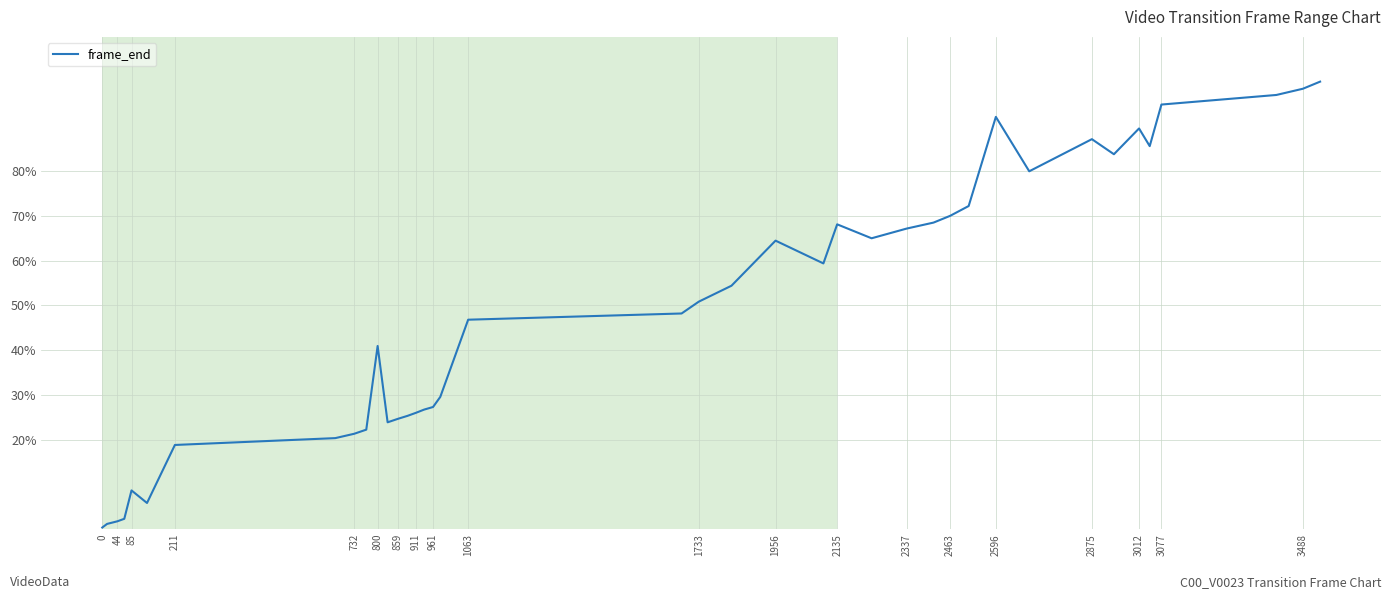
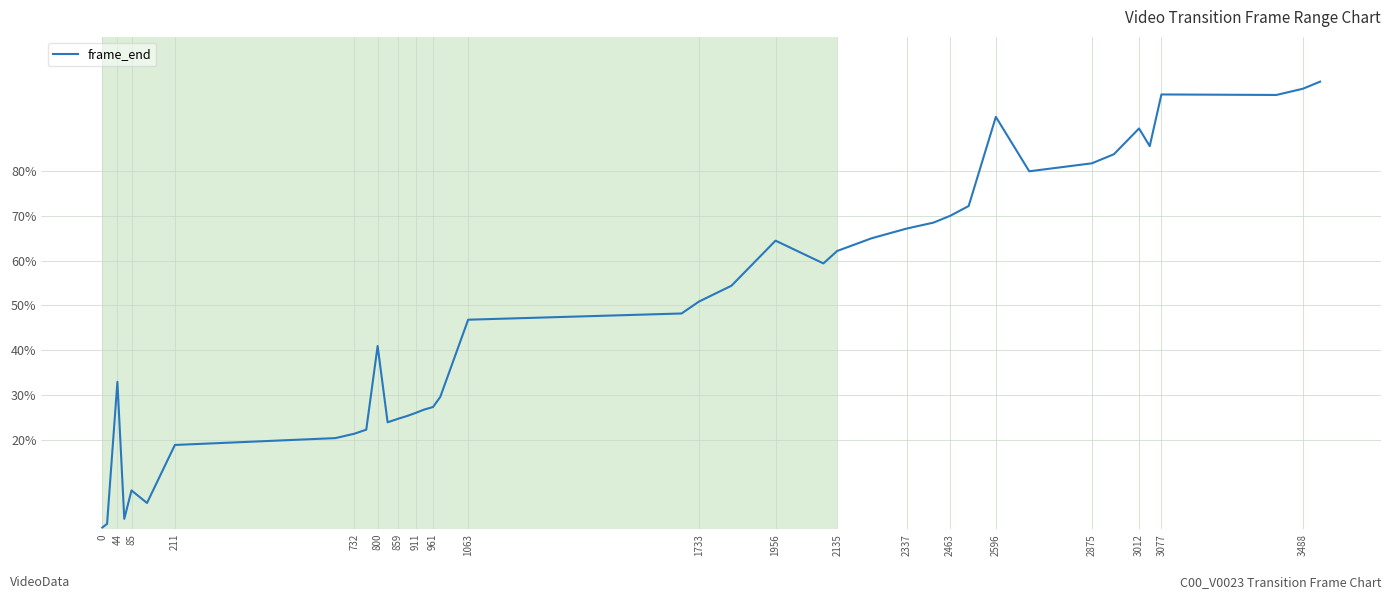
44: 2% -> 33%
2135: 68% -> 62%
2875: 87% -> 82%
3077: 95% -> 97%
